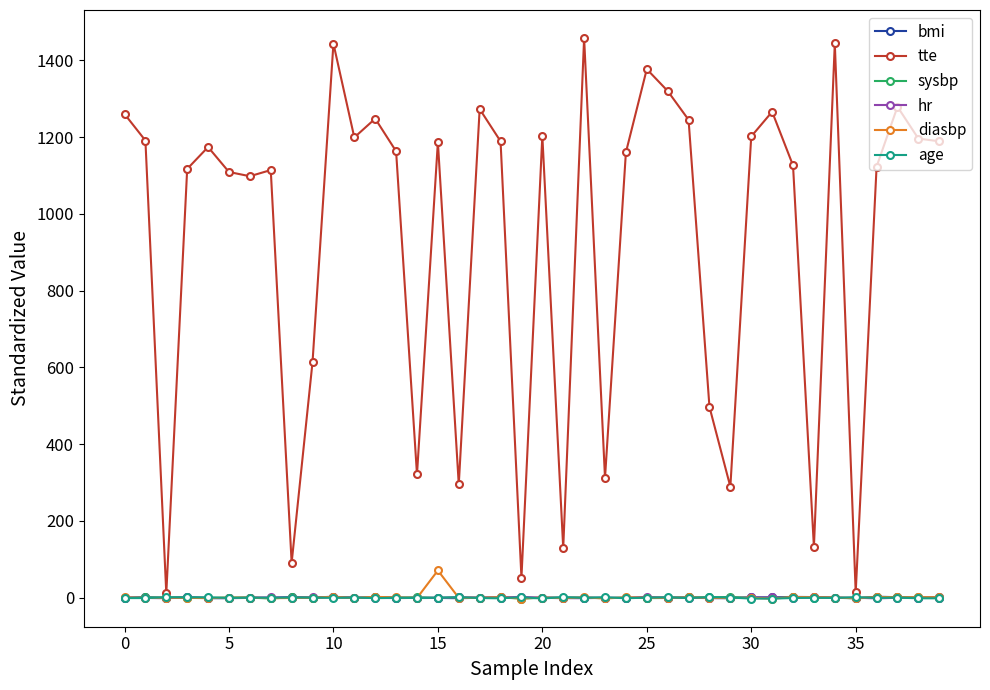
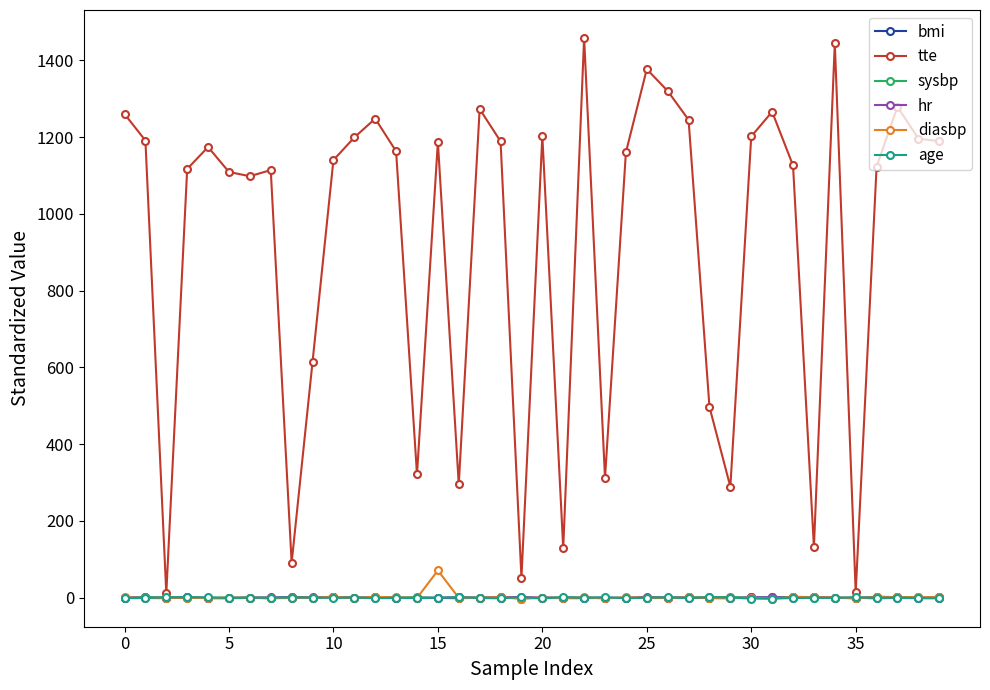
tte, 10: 1440 -> 1140
